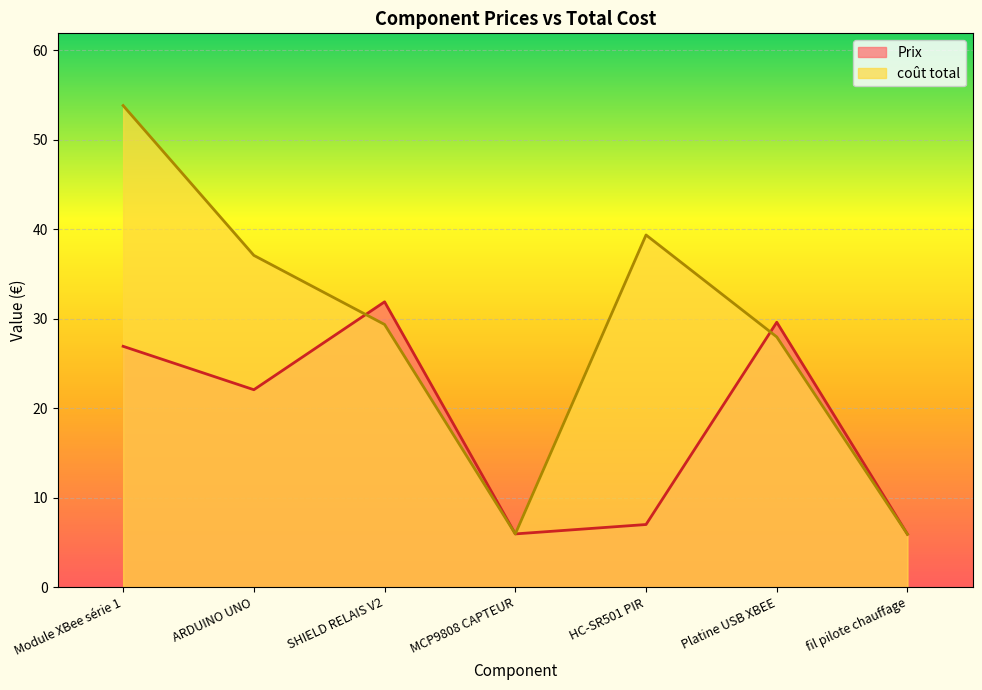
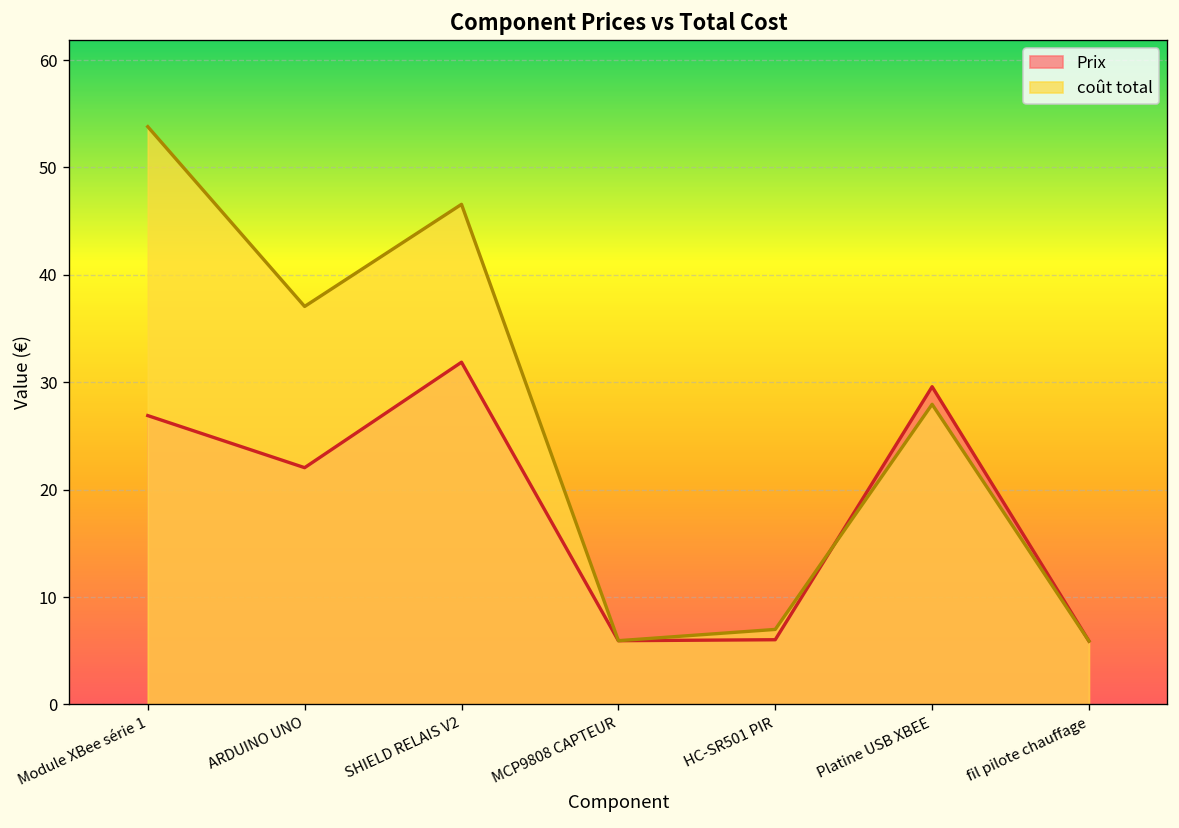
coût total, SHIELD RELAIS V2: 29 -> 47
Prix, HC-SR501 PIR: 7 -> 6
coût total, HC-SR501 PIR: 39 -> 7
